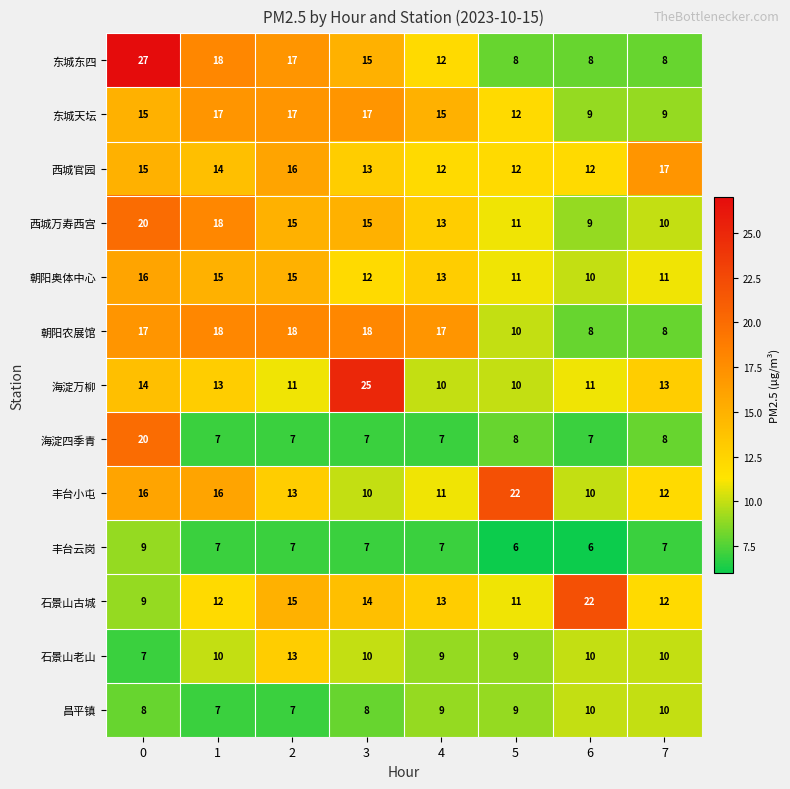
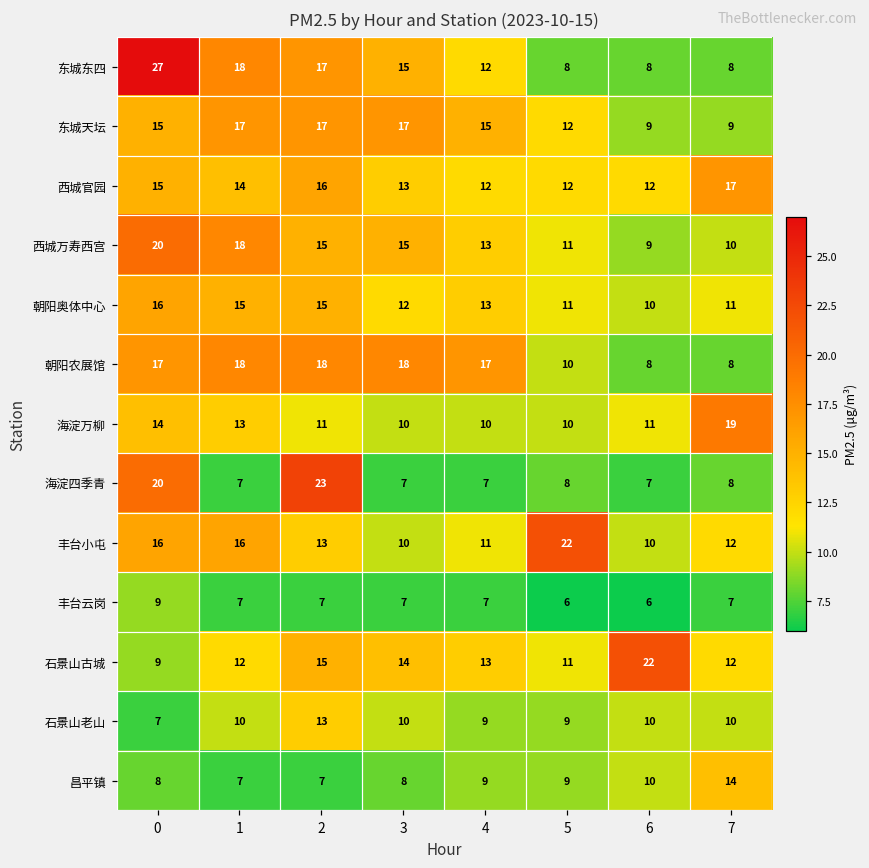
海淀万柳, 3: 25 -> 10
海淀万柳, 7: 13 -> 19
海淀四季青, 2: 7 -> 23
昌平镇, 7: 10 -> 14
